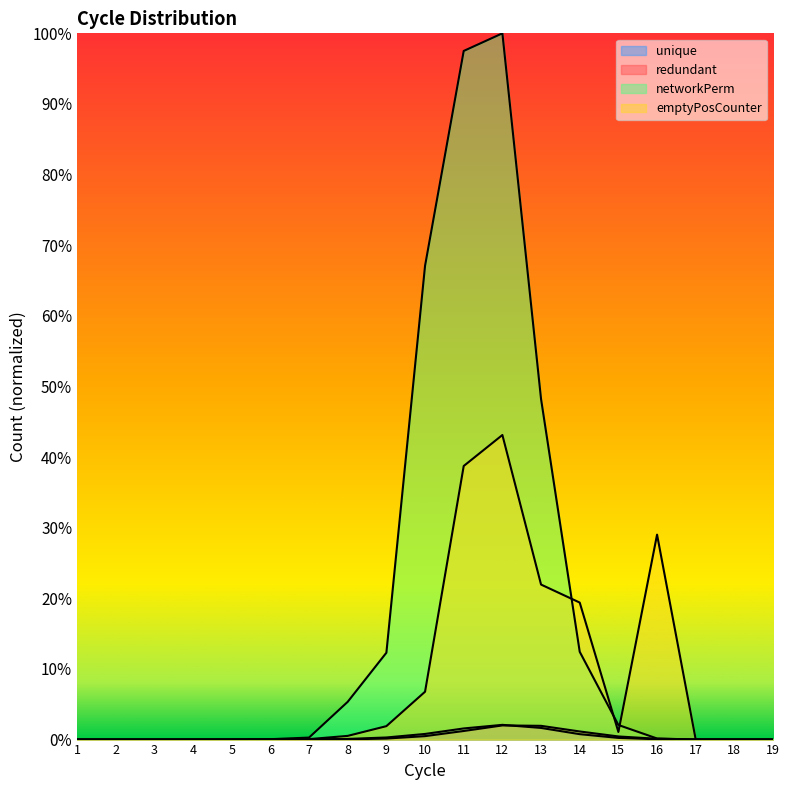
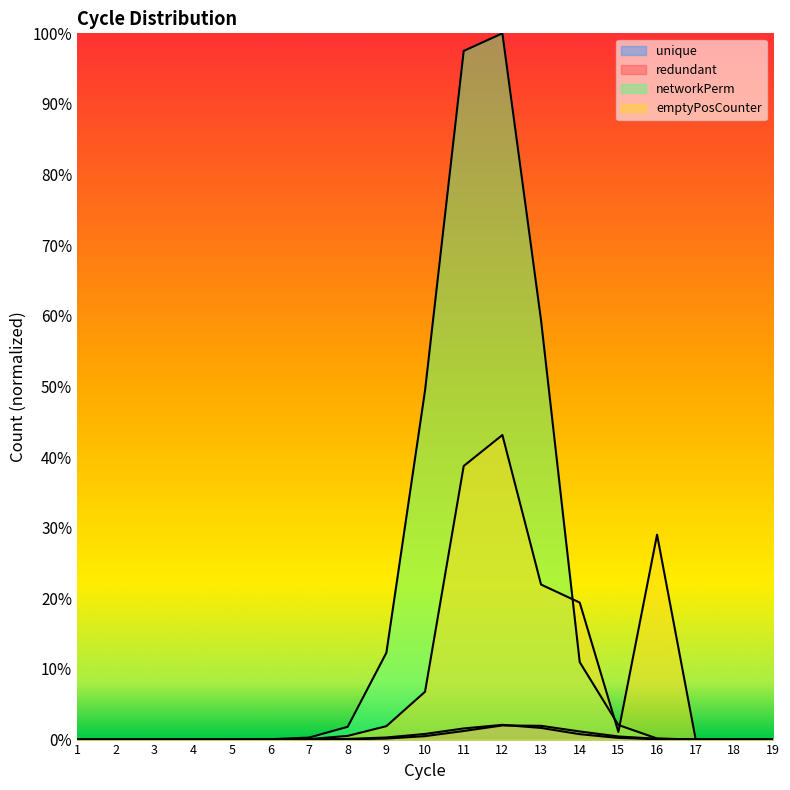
networkPerm, 8: 5% -> 2%
networkPerm, 10: 67% -> 49%
networkPerm, 13: 48% -> 59%
networkPerm, 14: 12% -> 11%
